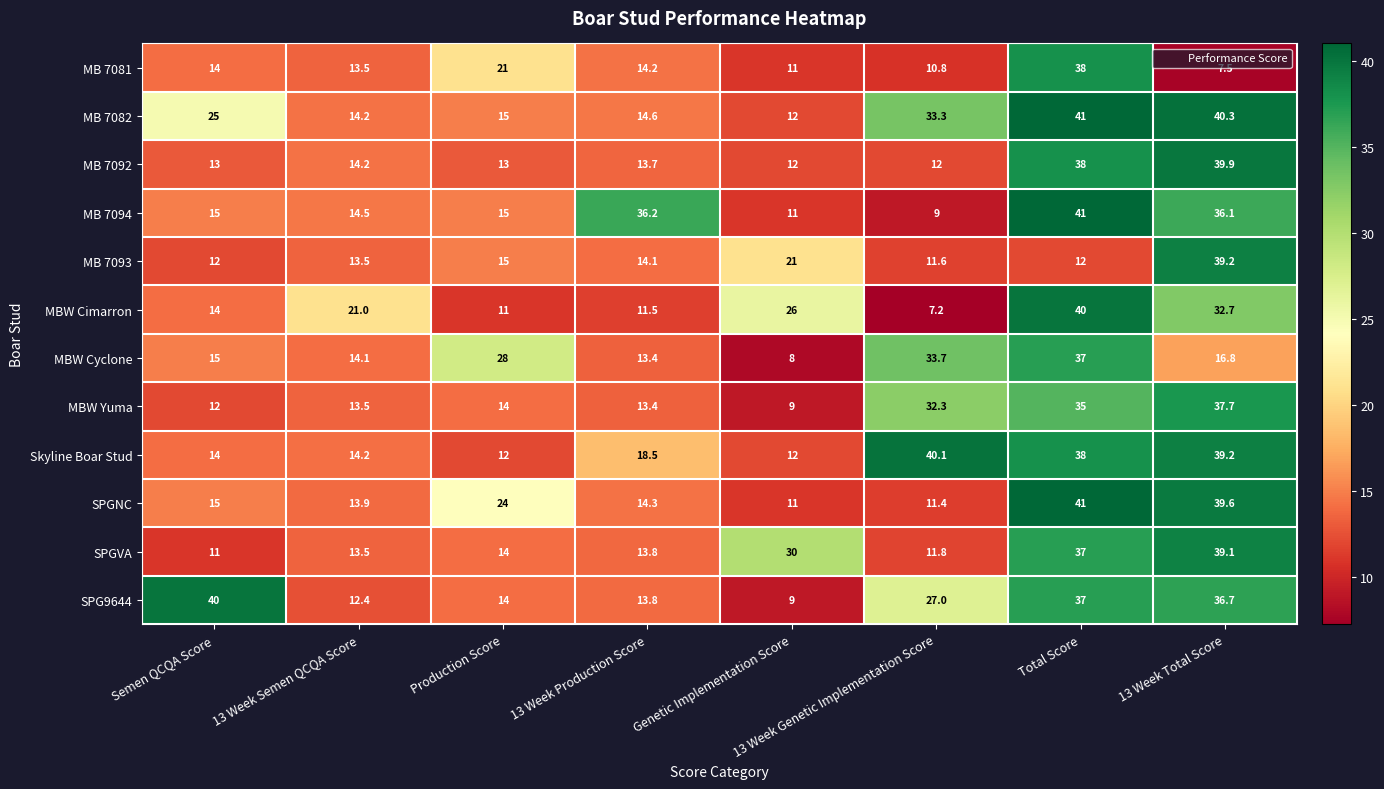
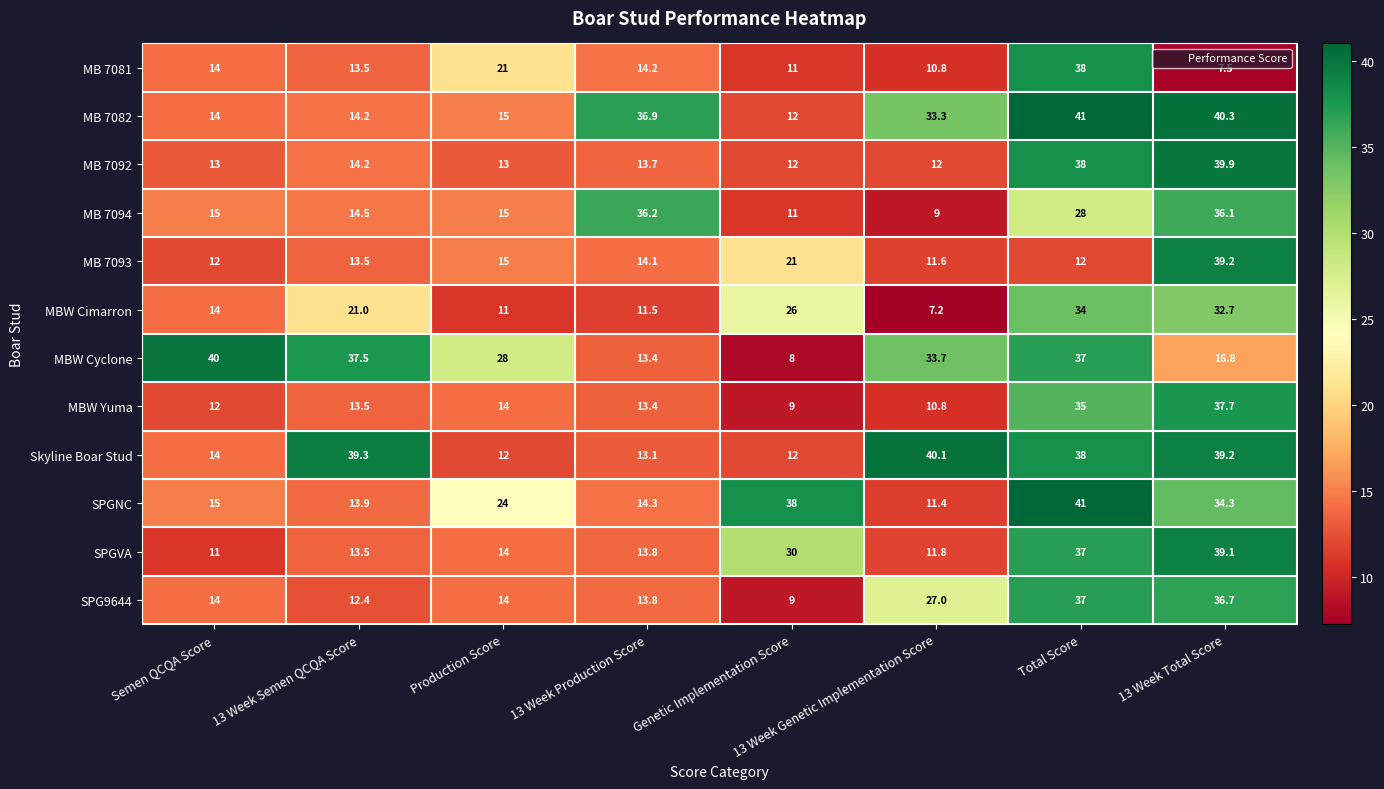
MB 7082, Semen QCQA Score: 25 -> 14
MB 7082, 13 Week Production Score: 14.6 -> 36.9
MB 7094, Total Score: 41 -> 28
MBW Cimarron, Total Score: 40 -> 34
MBW Cyclone, Semen QCQA Score: 15 -> 40
MBW Cyclone, 13 Week Semen QCQA Score: 14.1 -> 37.5
MBW Yuma, 13 Week Genetic Implementation Score: 32.3 -> 10.8
Skyline Boar Stud, 13 Week Semen QCQA Score: 14.2 -> 39.3
Skyline Boar Stud, 13 Week Production Score: 18.5 -> 13.1
SPGNC, Genetic Implementation Score: 11 -> 38
SPGNC, 13 Week Total Score: 39.6 -> 34.3
SPG9644, Semen QCQA Score: 40 -> 14
